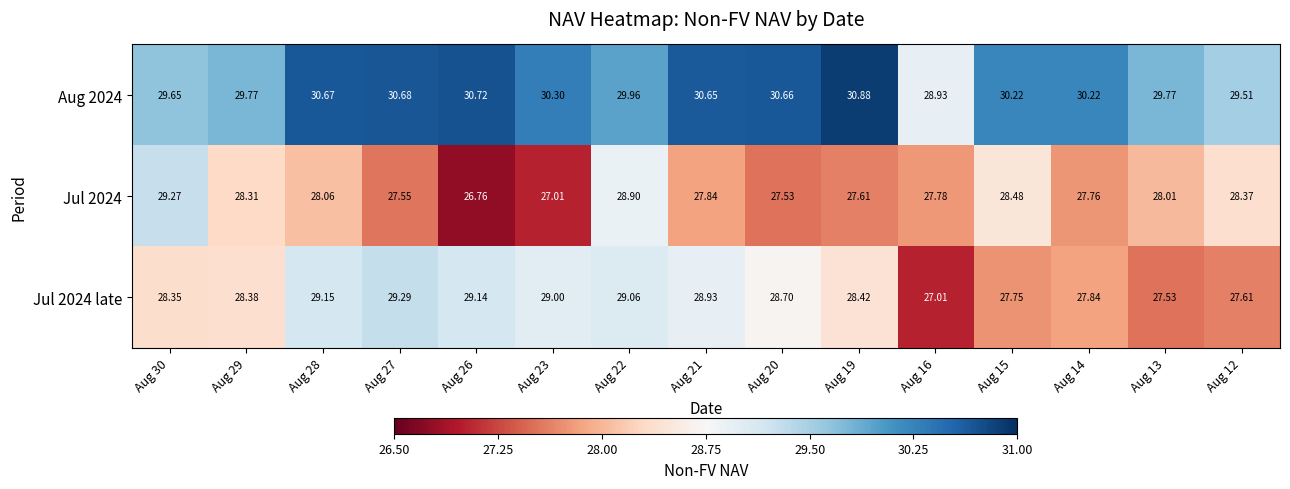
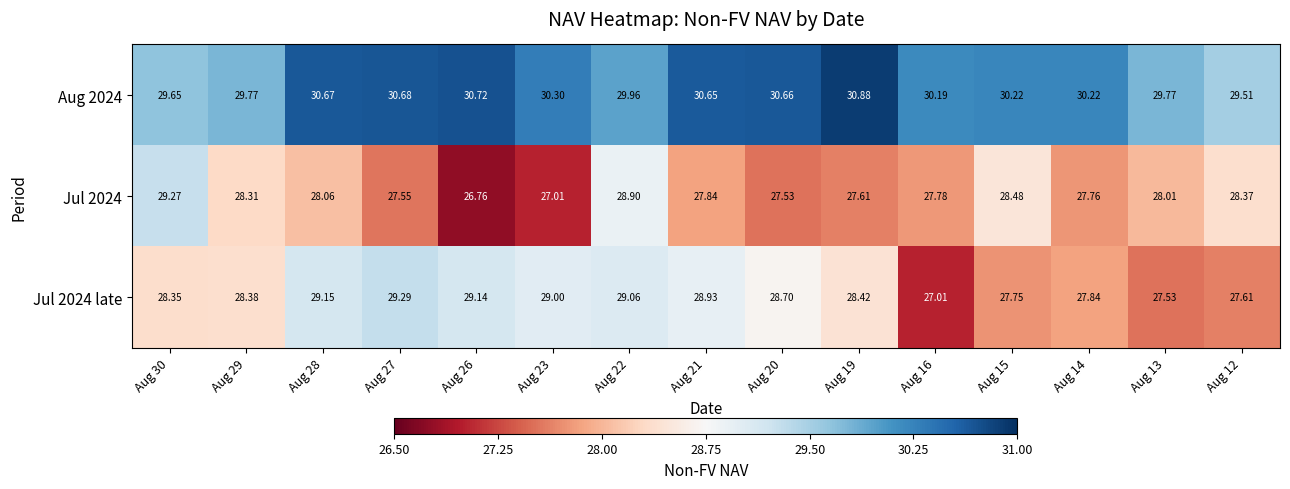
Aug 2024, Aug 16: 28.93 -> 30.19
